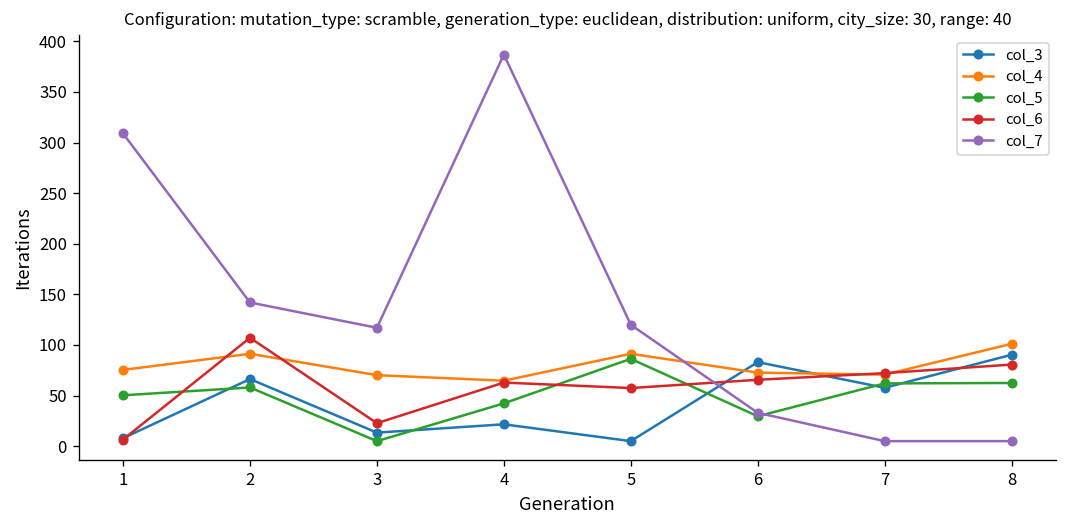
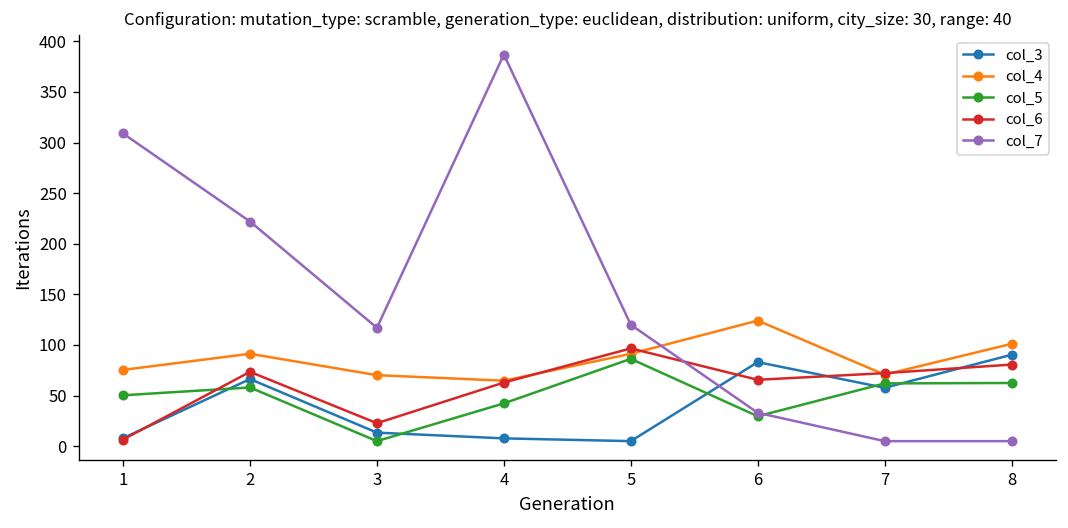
col_6, 2: 110 -> 70
col_7, 2: 140 -> 220
col_3, 4: 20 -> 10
col_6, 5: 60 -> 100
col_4, 6: 70 -> 120
